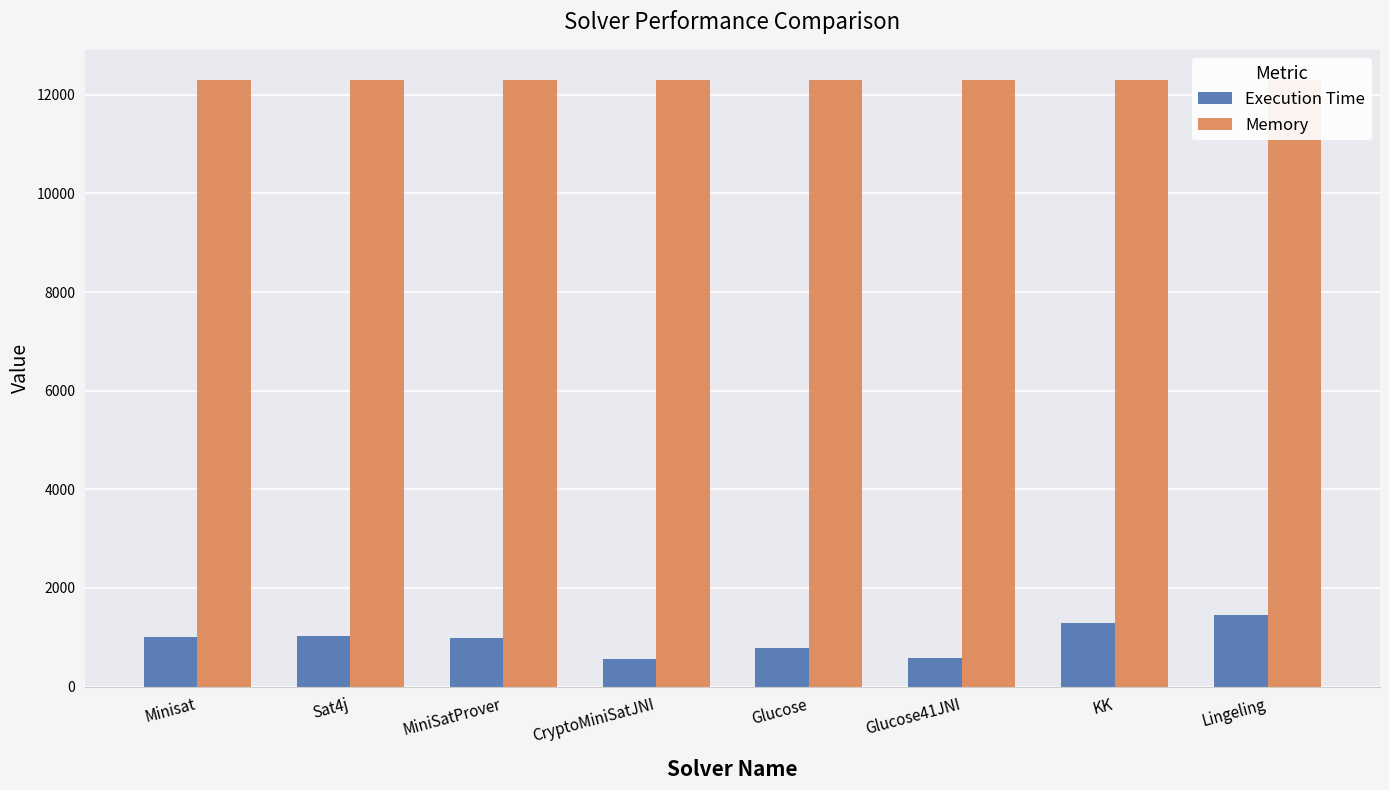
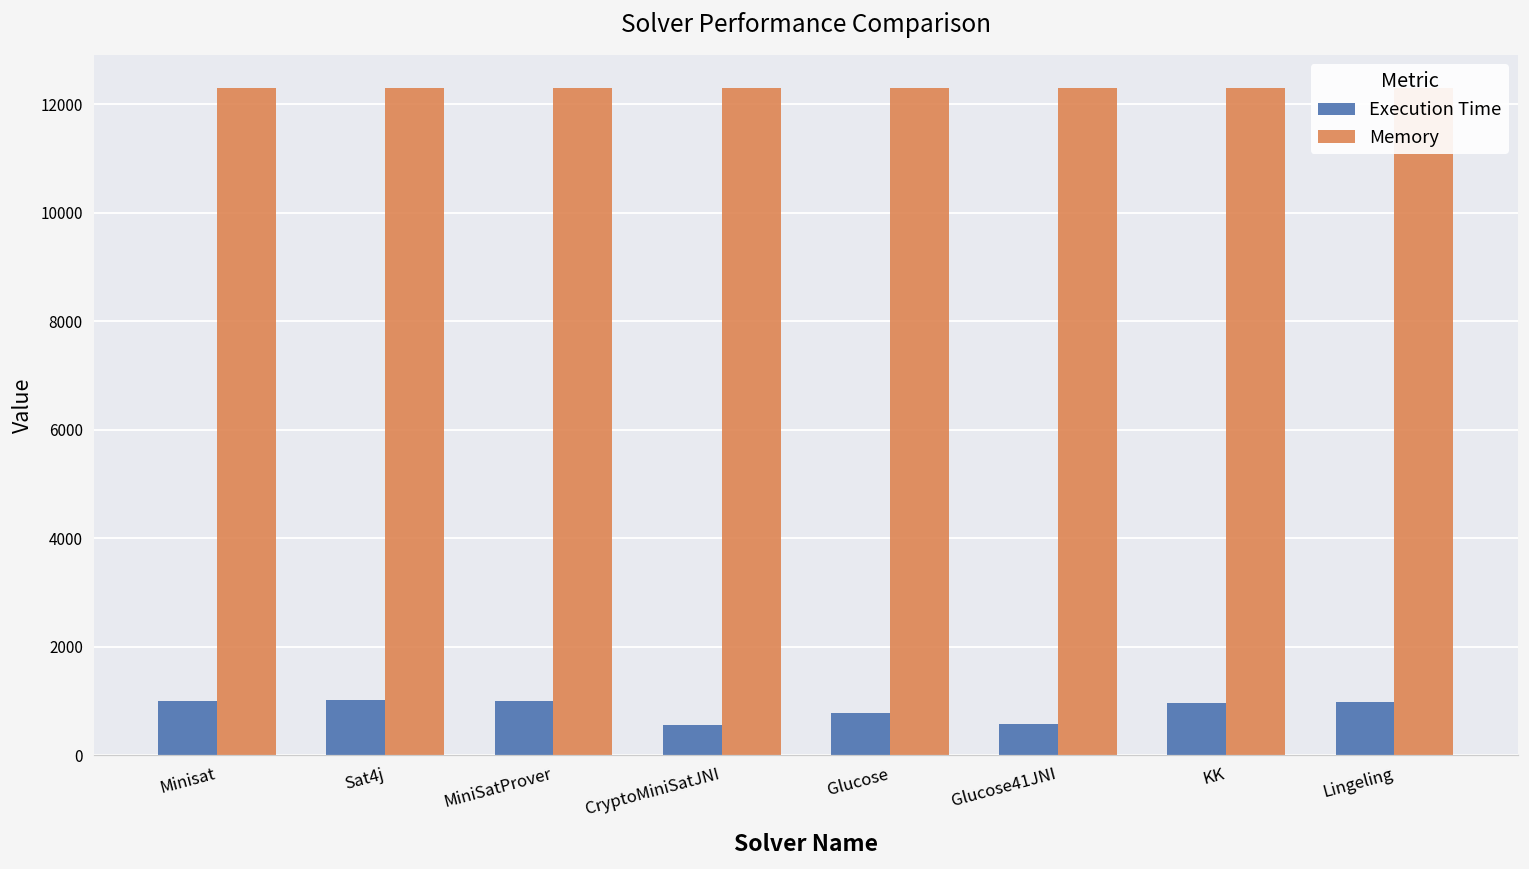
Execution Time, KK: 1300 -> 1000
Execution Time, Lingeling: 1400 -> 1000
